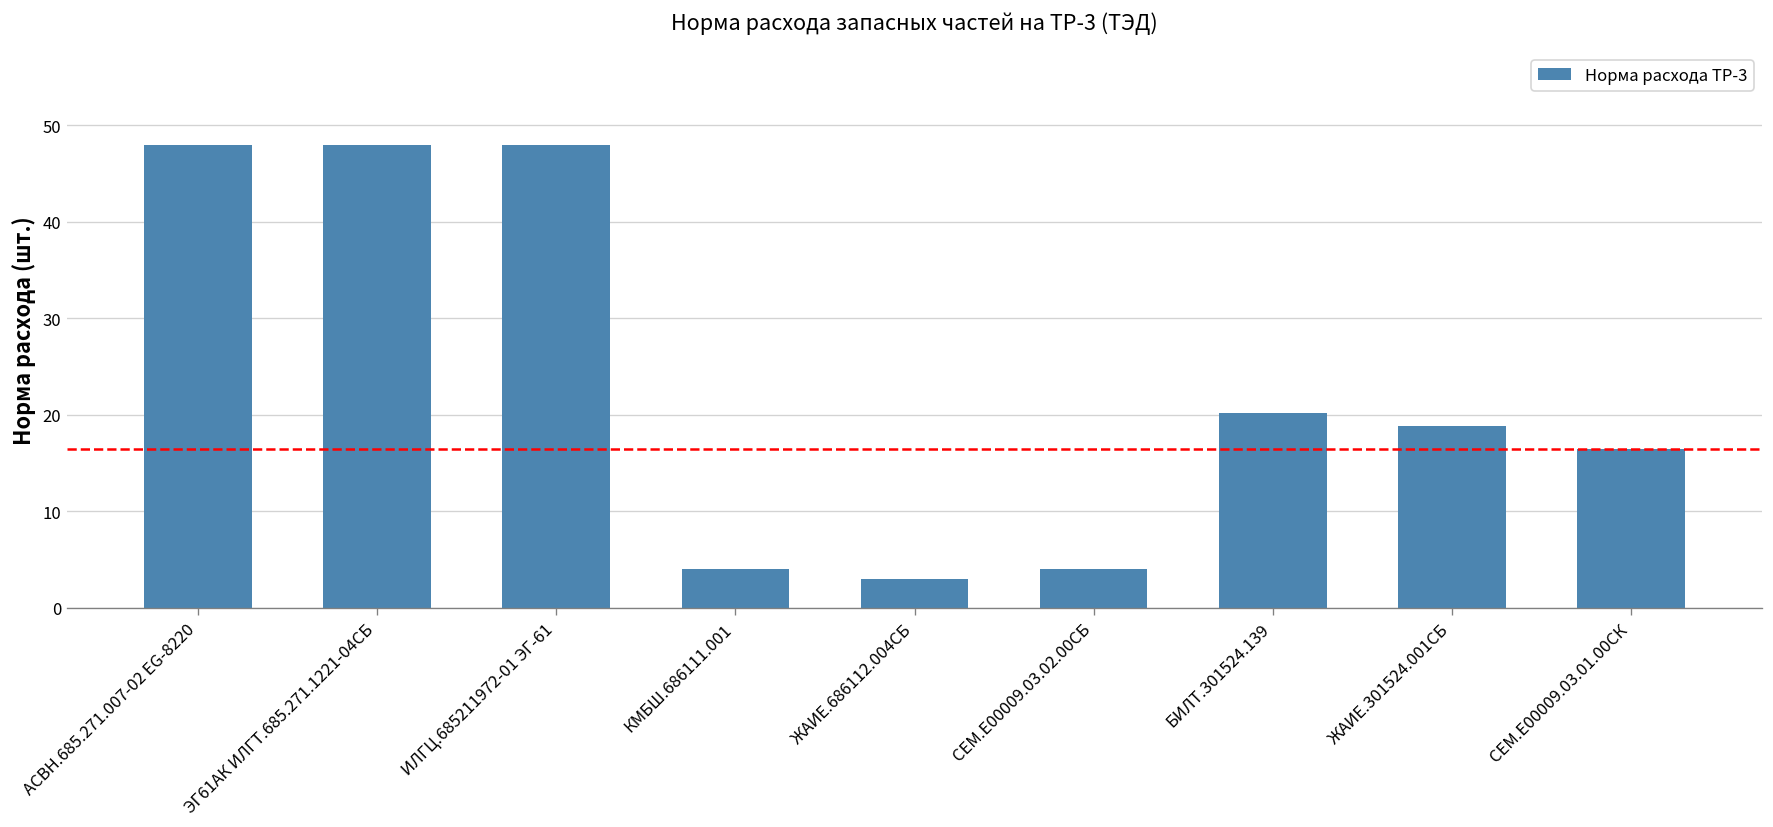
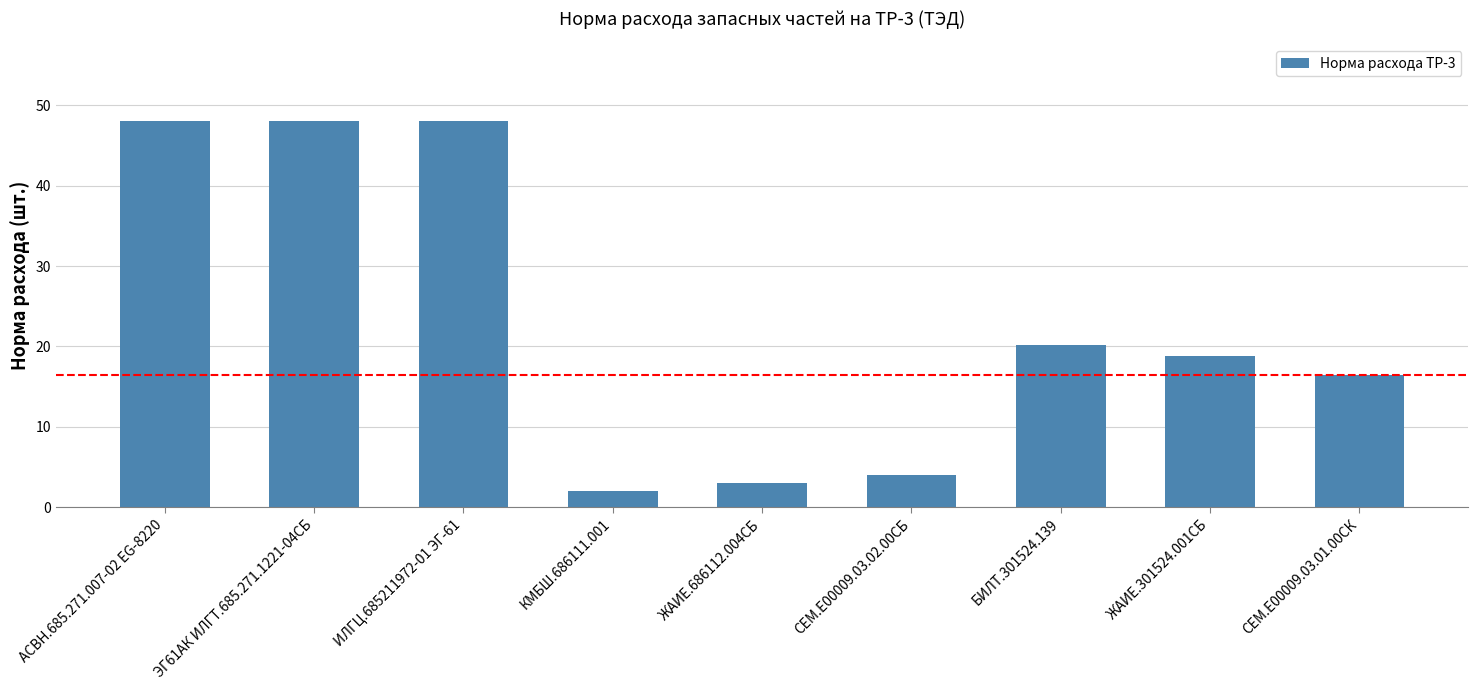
КМБШ.686111.001: 4 -> 2
